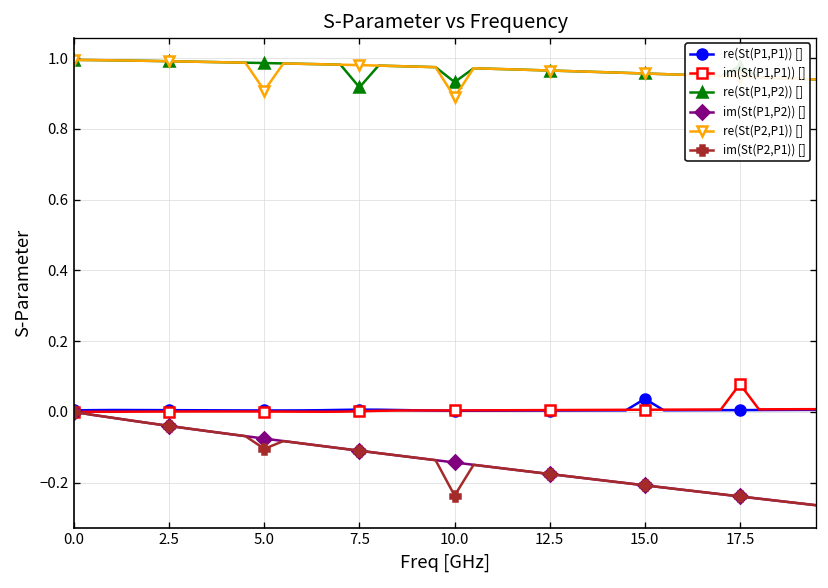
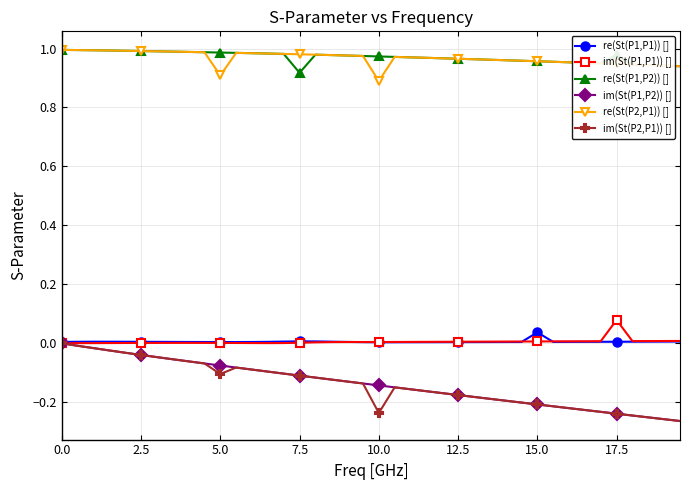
re(St(P1,P2)) [], 10.0: 0.93 -> 0.97
